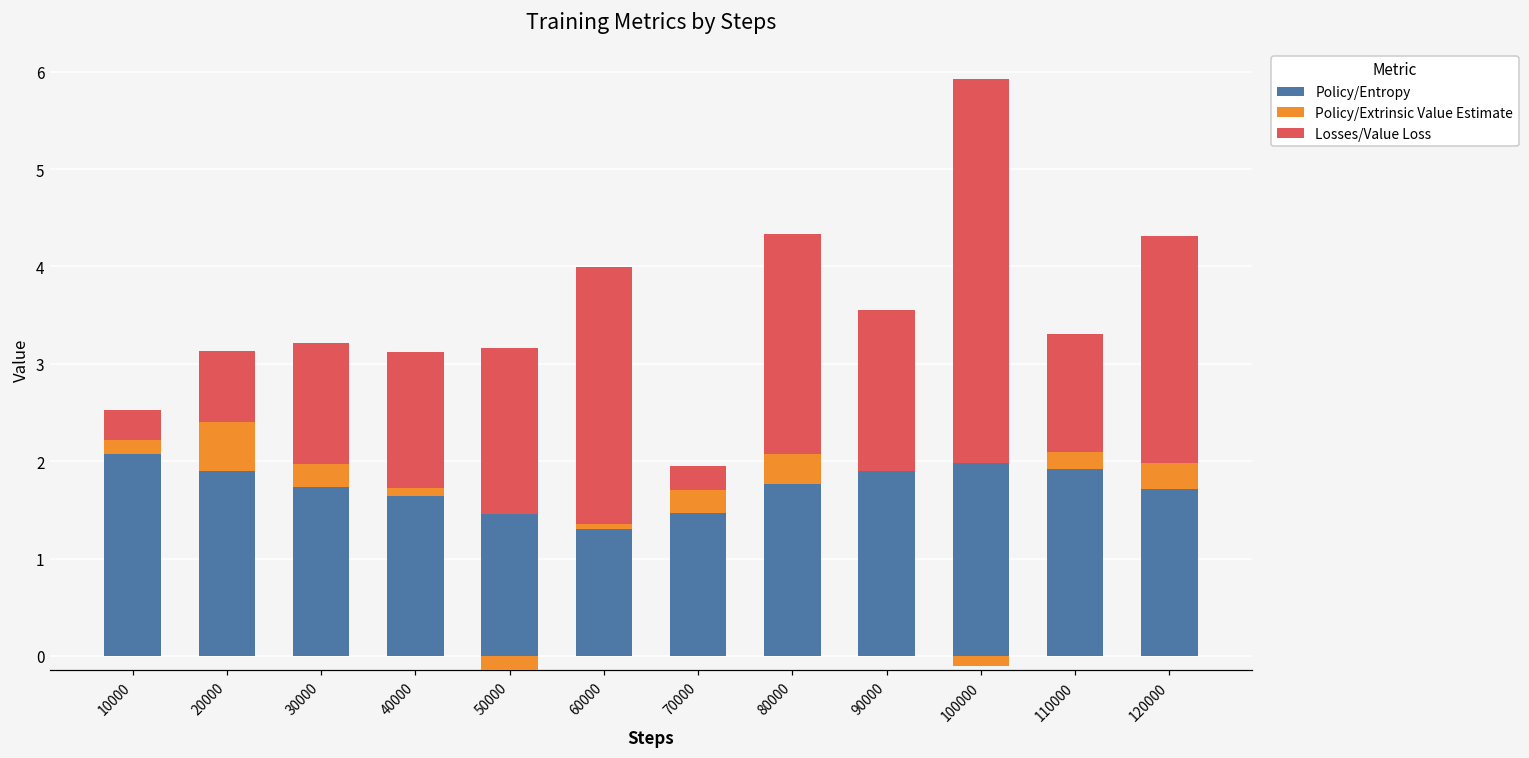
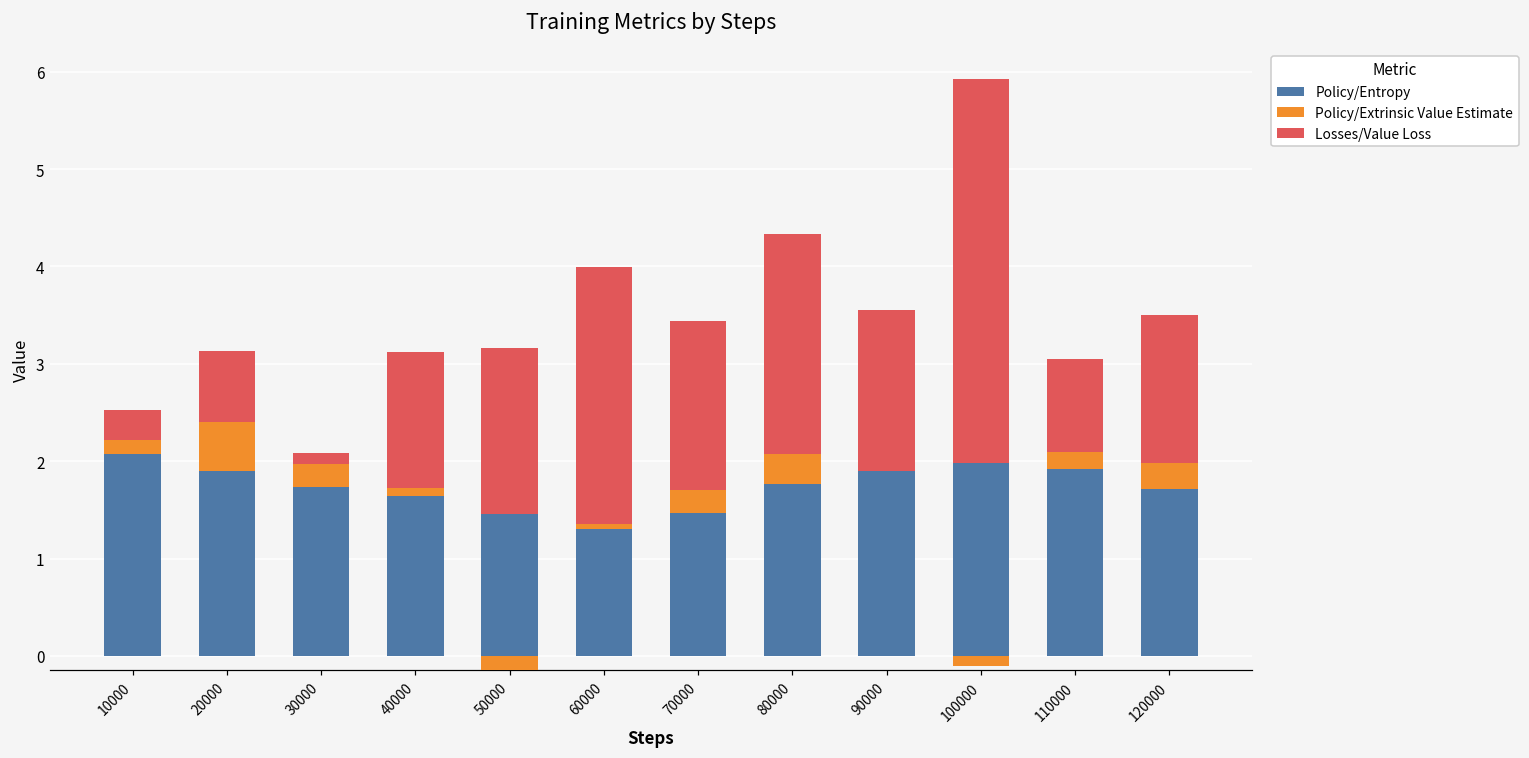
Losses/Value Loss, 30000: 1.2 -> 0.1
Losses/Value Loss, 70000: 0.2 -> 1.7
Losses/Value Loss, 110000: 1.2 -> 1.0
Losses/Value Loss, 120000: 2.3 -> 1.5
